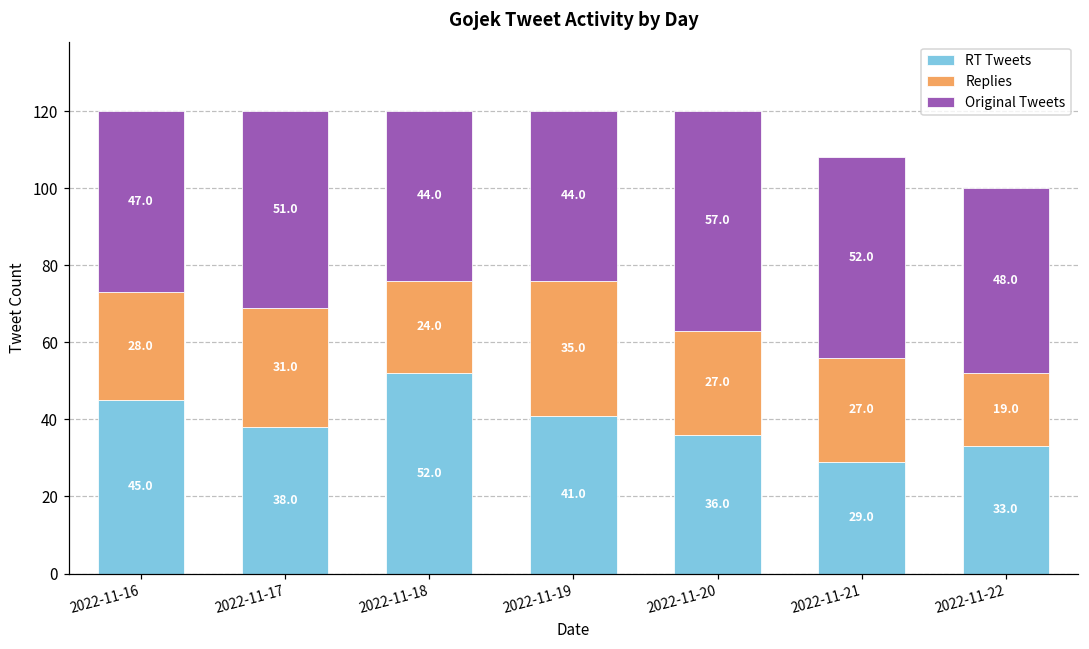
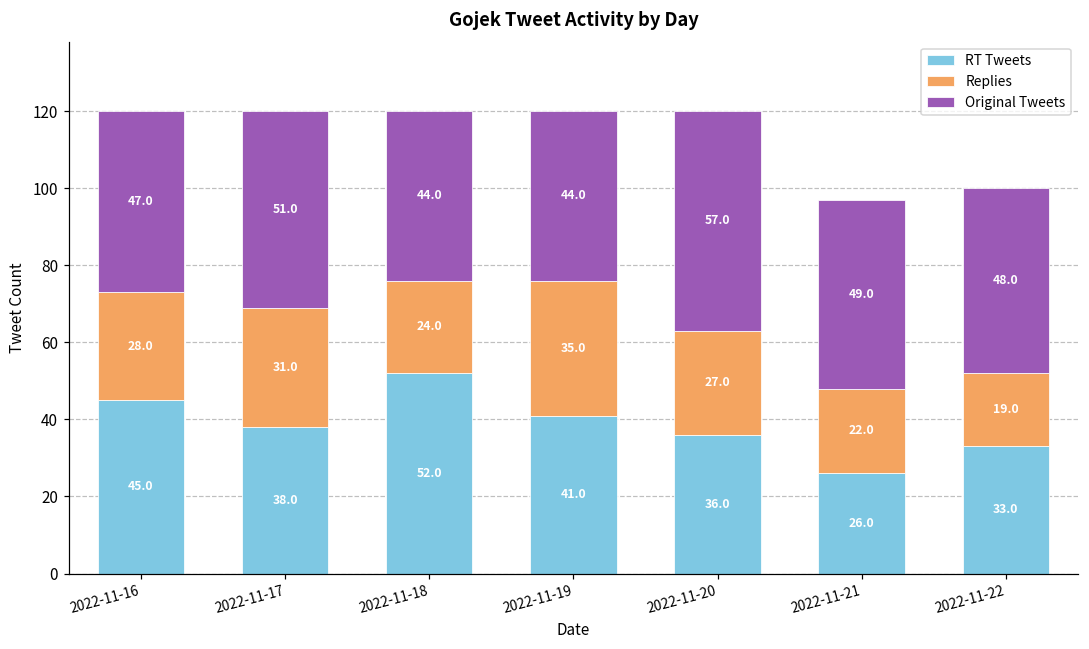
RT Tweets, 2022-11-21: 29.0 -> 26.0
Replies, 2022-11-21: 27.0 -> 22.0
Original Tweets, 2022-11-21: 52.0 -> 49.0
